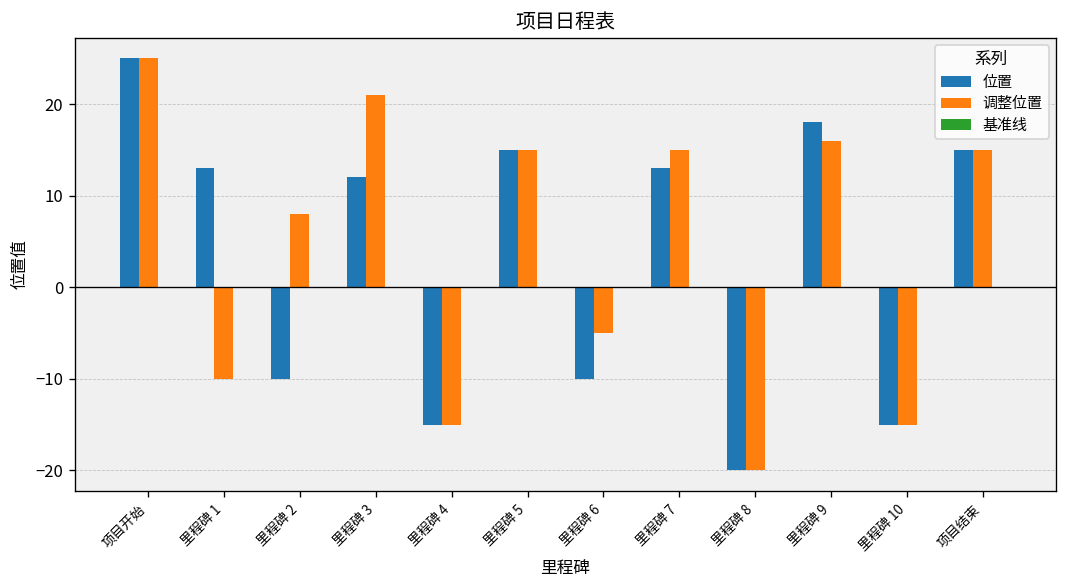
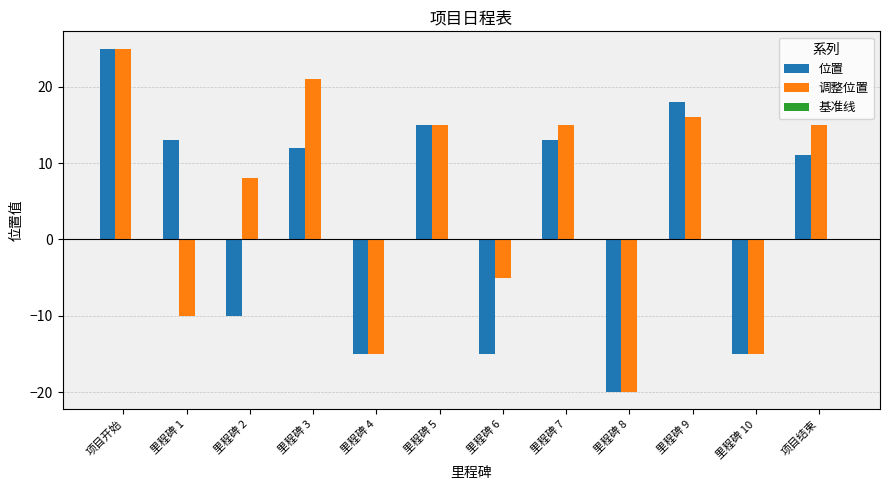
位置, 里程碑 6: -10 -> -15
位置, 项目结束: 15 -> 11
